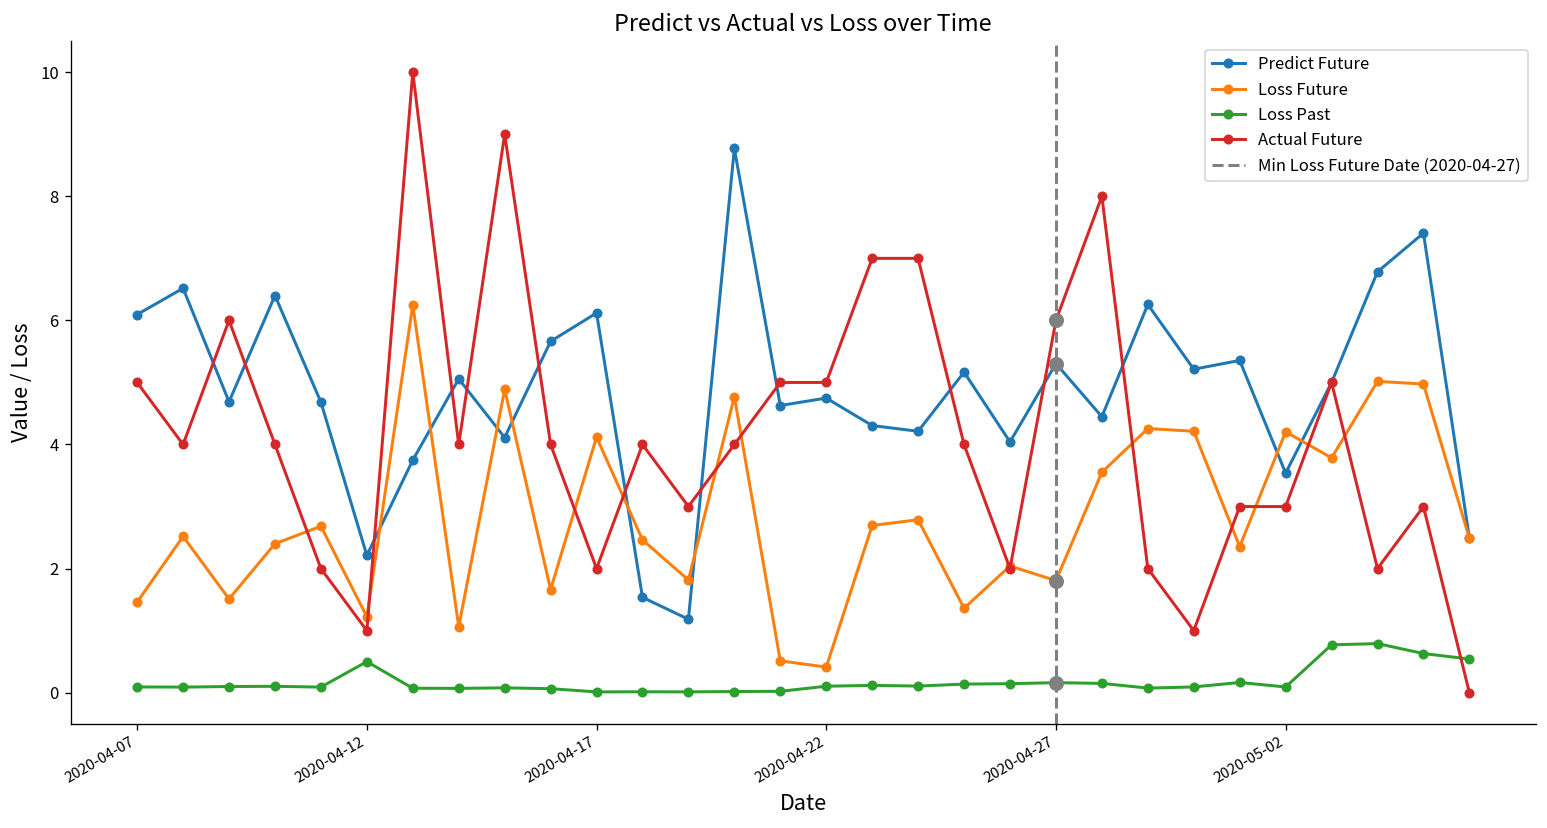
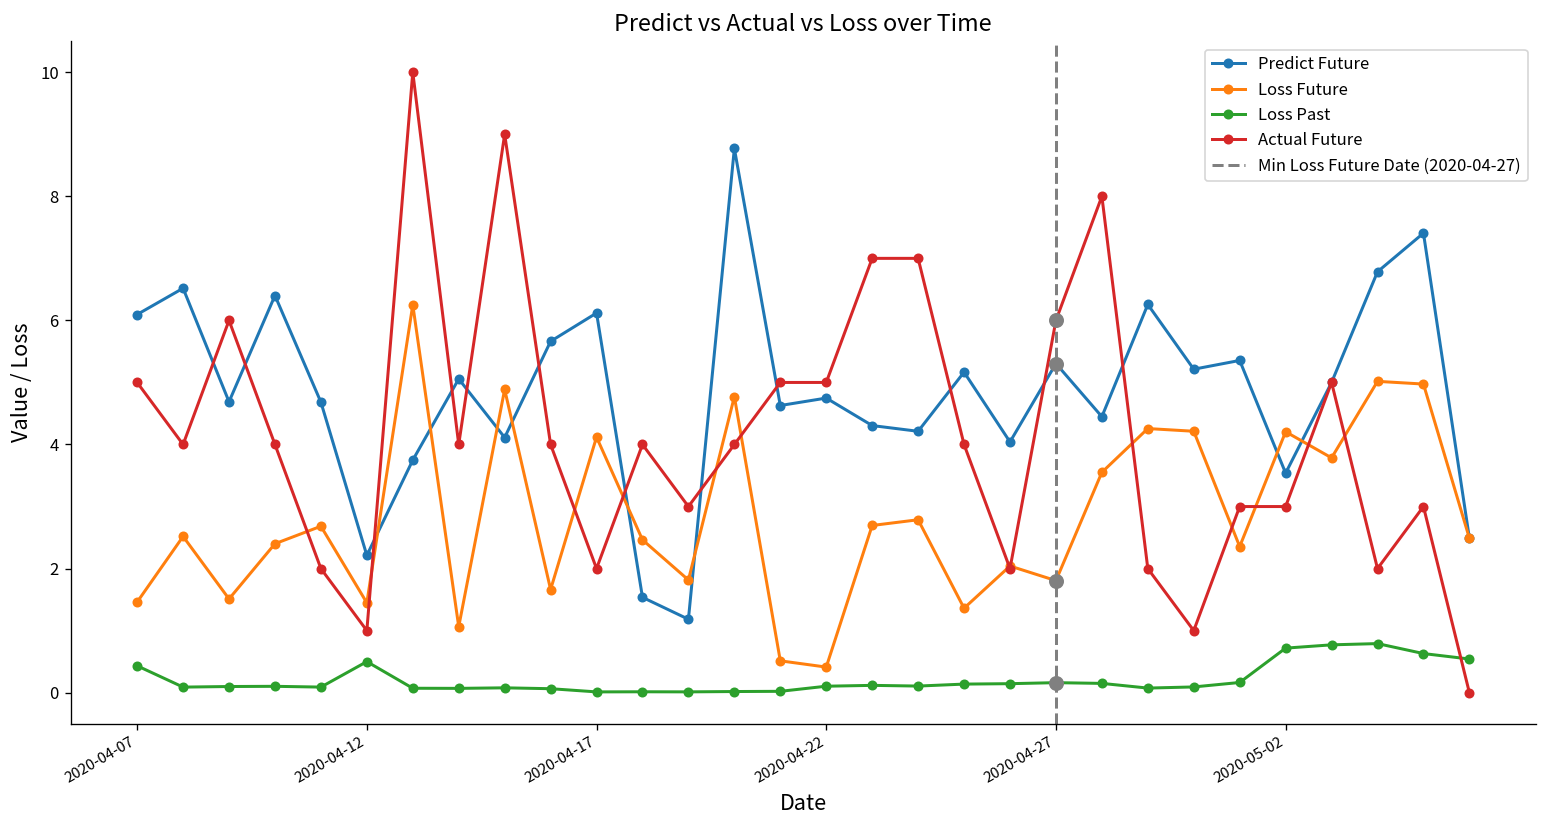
Loss Past, 2020-04-07: 0.1 -> 0.4
Loss Future, 2020-04-12: 1.2 -> 1.4
Loss Past, 2020-05-02: 0.1 -> 0.7
